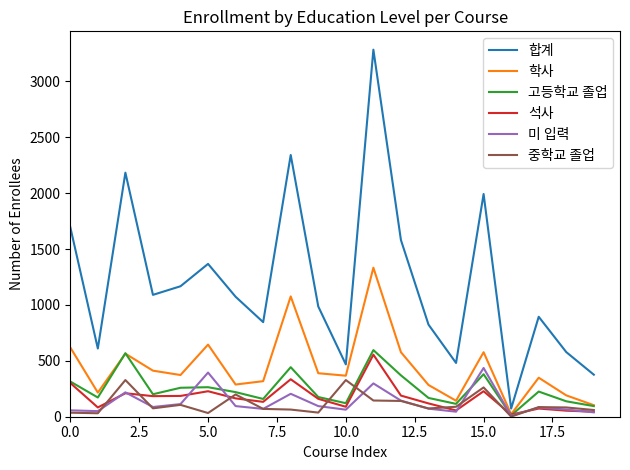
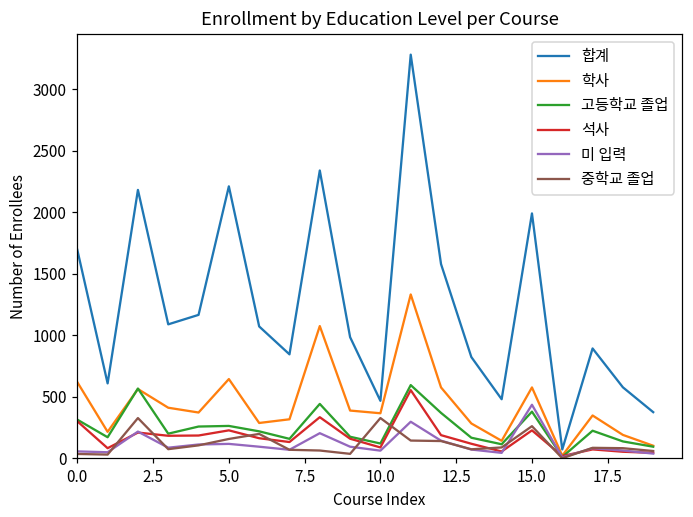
합계, 5.0: 1370 -> 2210
미 입력, 5.0: 400 -> 120
중학교 졸업, 5.0: 30 -> 160
